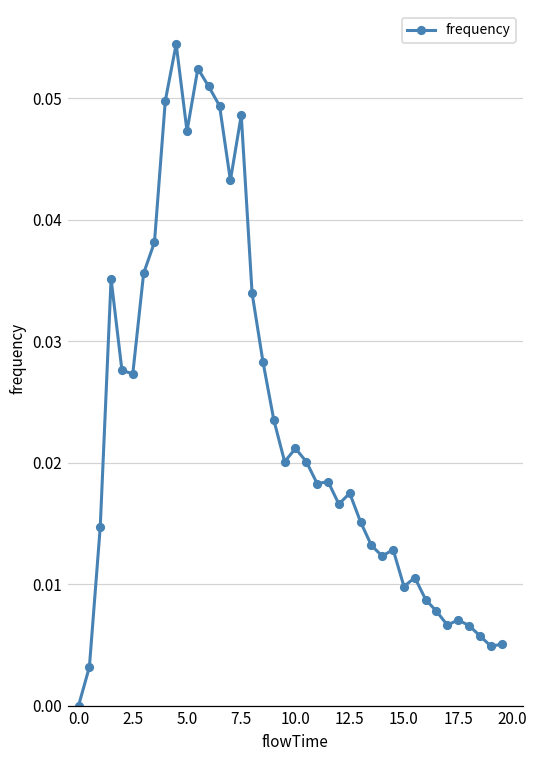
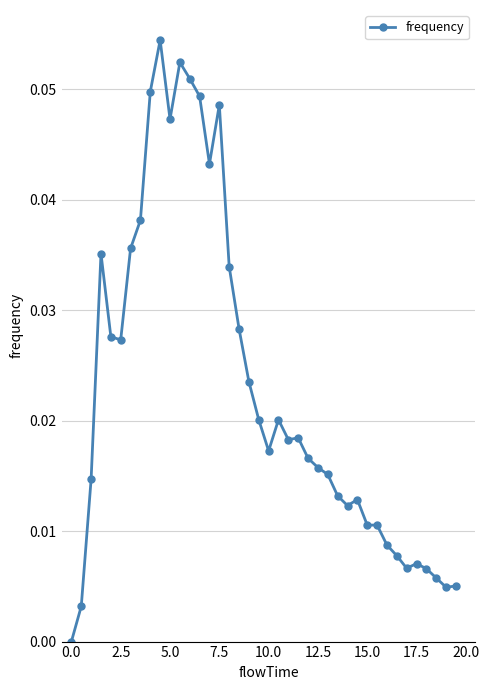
10.0: 0.0212 -> 0.0173
12.5: 0.0175 -> 0.0158
15.0: 0.0098 -> 0.0105
